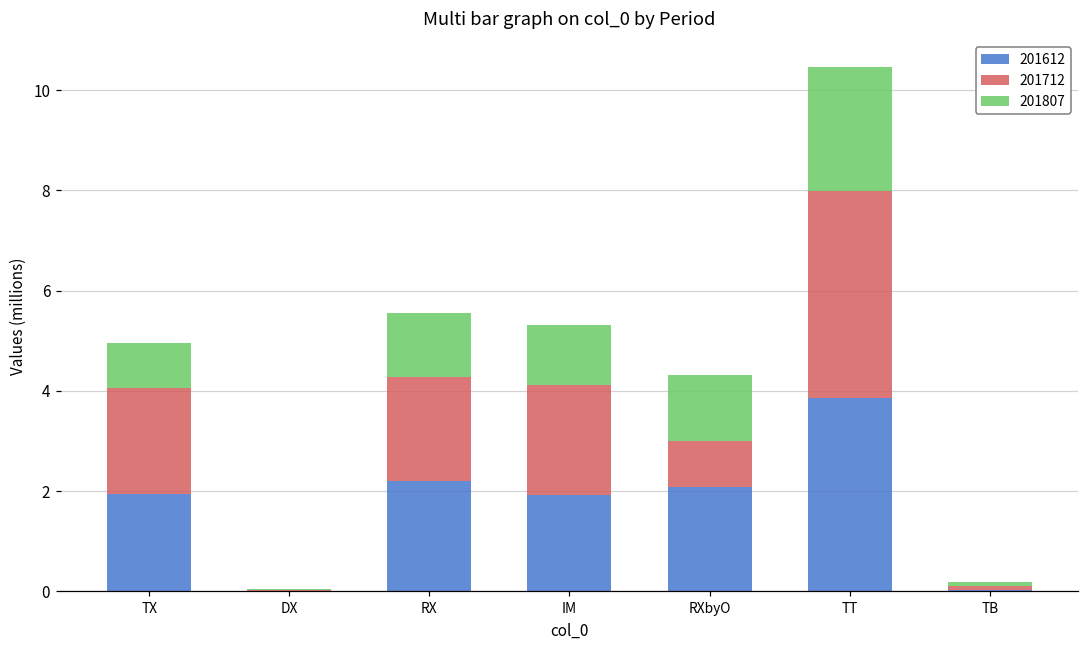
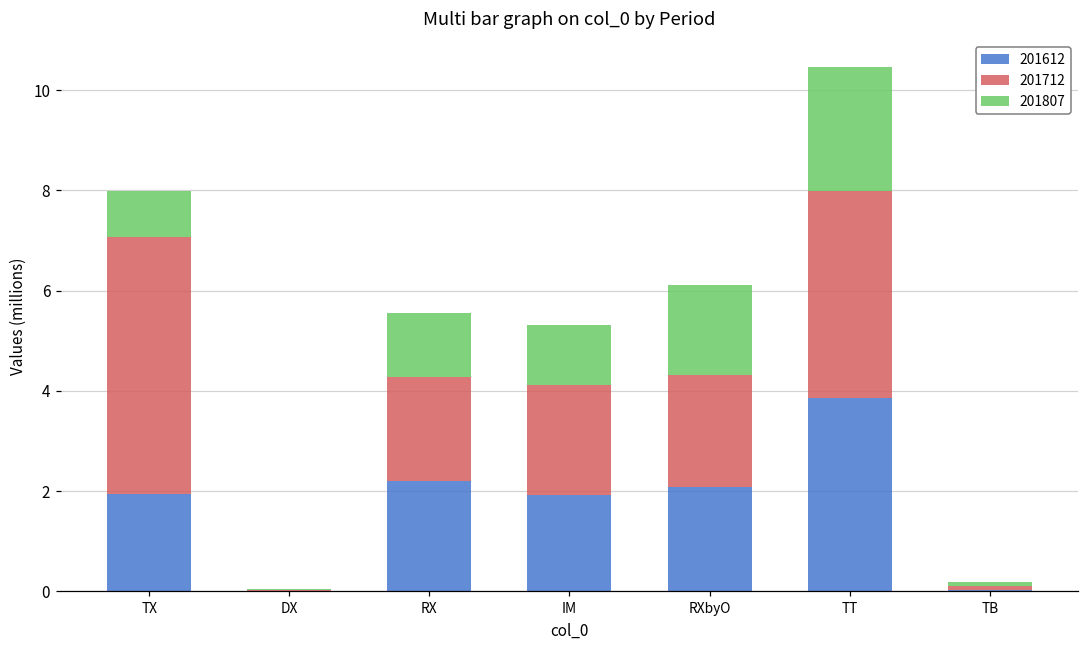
201712, TX: 2.1 -> 5.1
201712, RXbyO: 0.9 -> 2.2
201807, RXbyO: 1.3 -> 1.8
